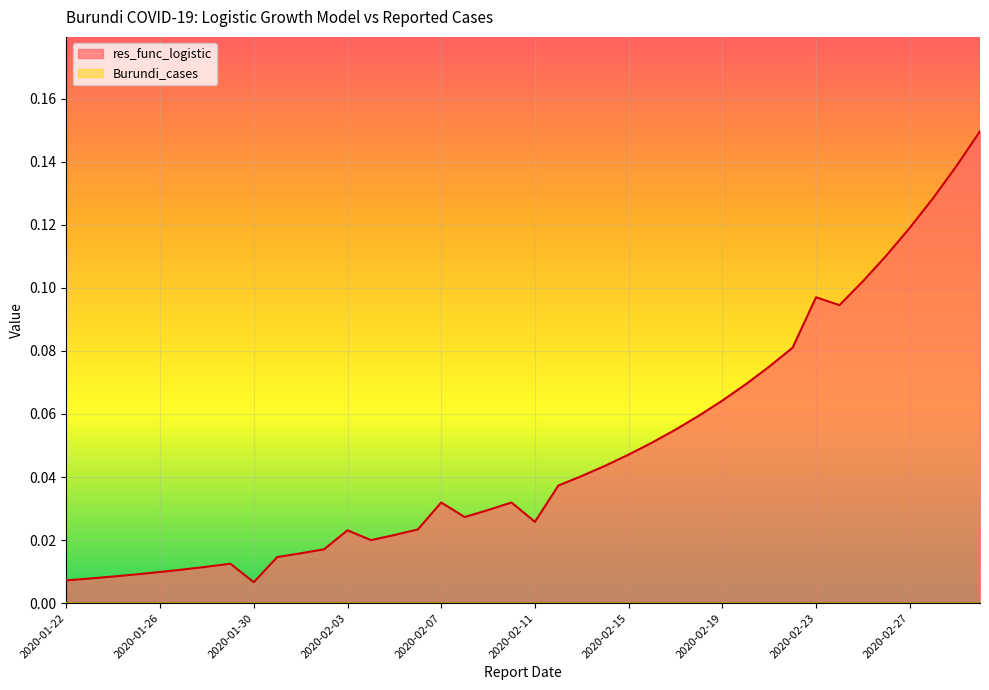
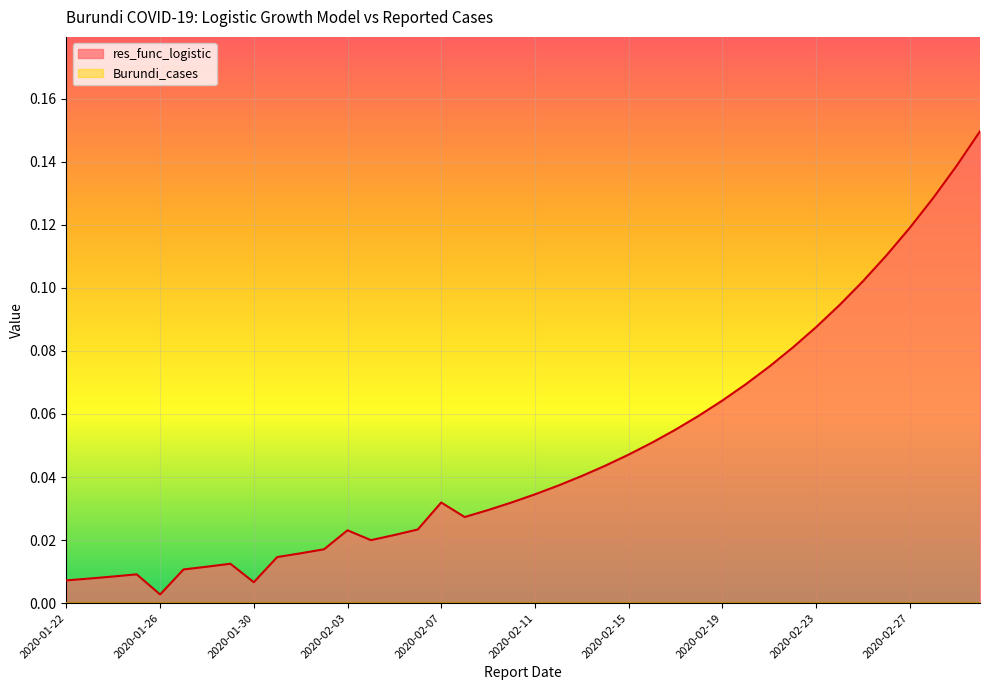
res_func_logistic, 2020-01-26: 0.010 -> 0.003
res_func_logistic, 2020-02-11: 0.026 -> 0.035
res_func_logistic, 2020-02-23: 0.097 -> 0.088
